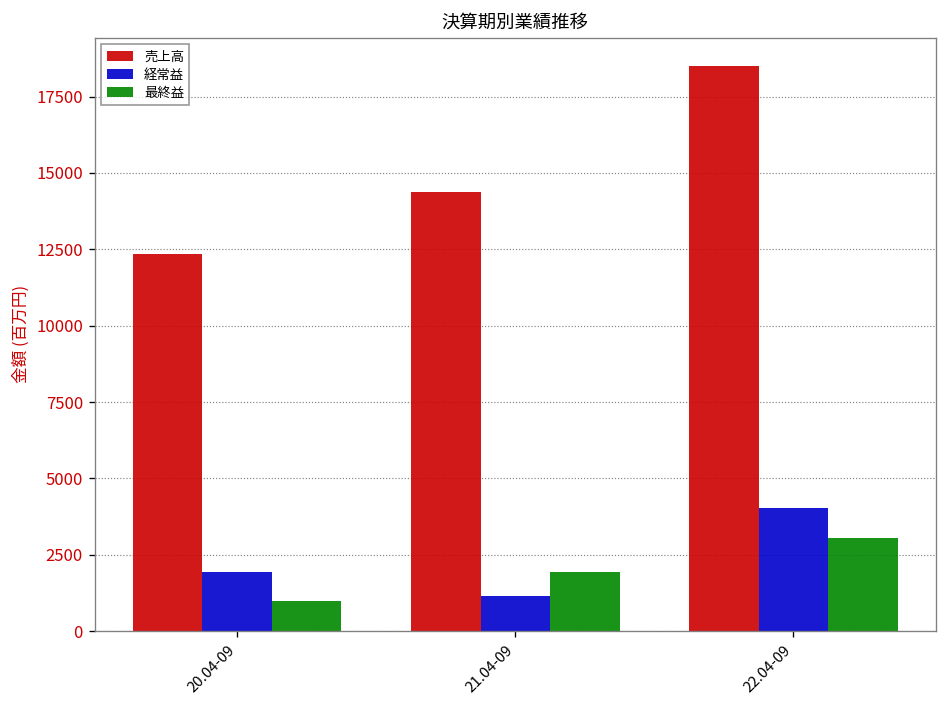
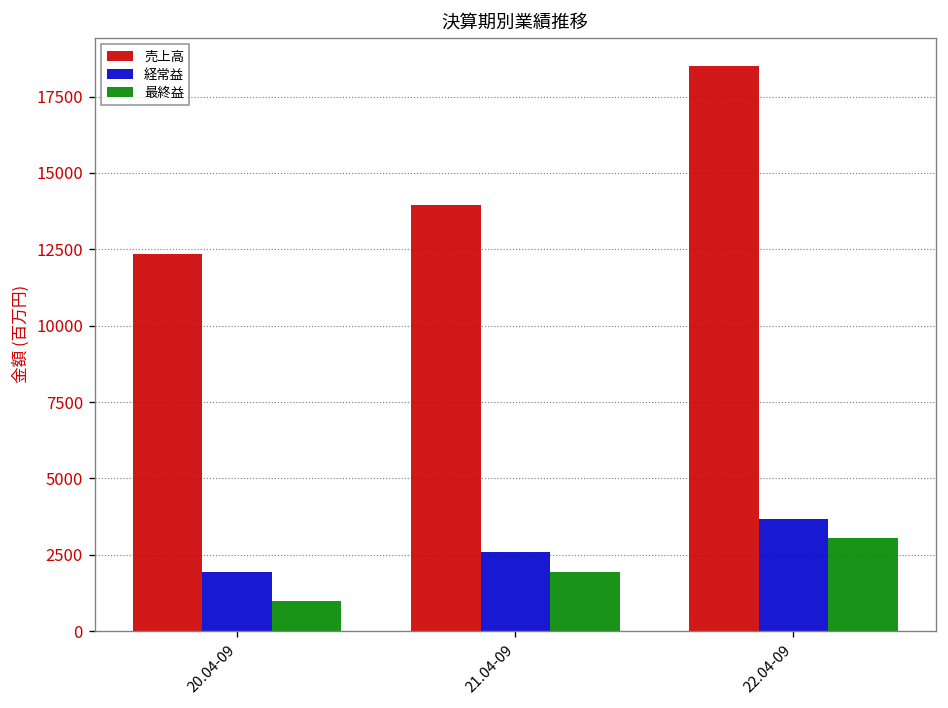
売上高, 21.04-09: 14400 -> 13900
経常益, 21.04-09: 1200 -> 2600
経常益, 22.04-09: 4000 -> 3700
